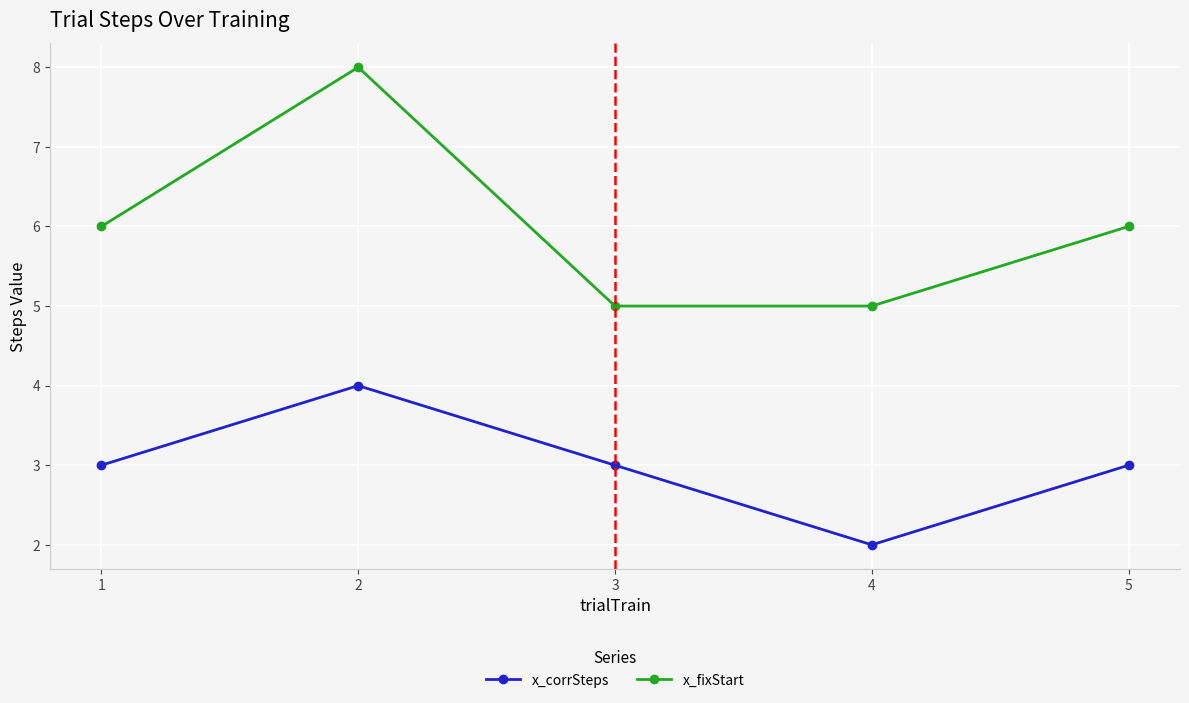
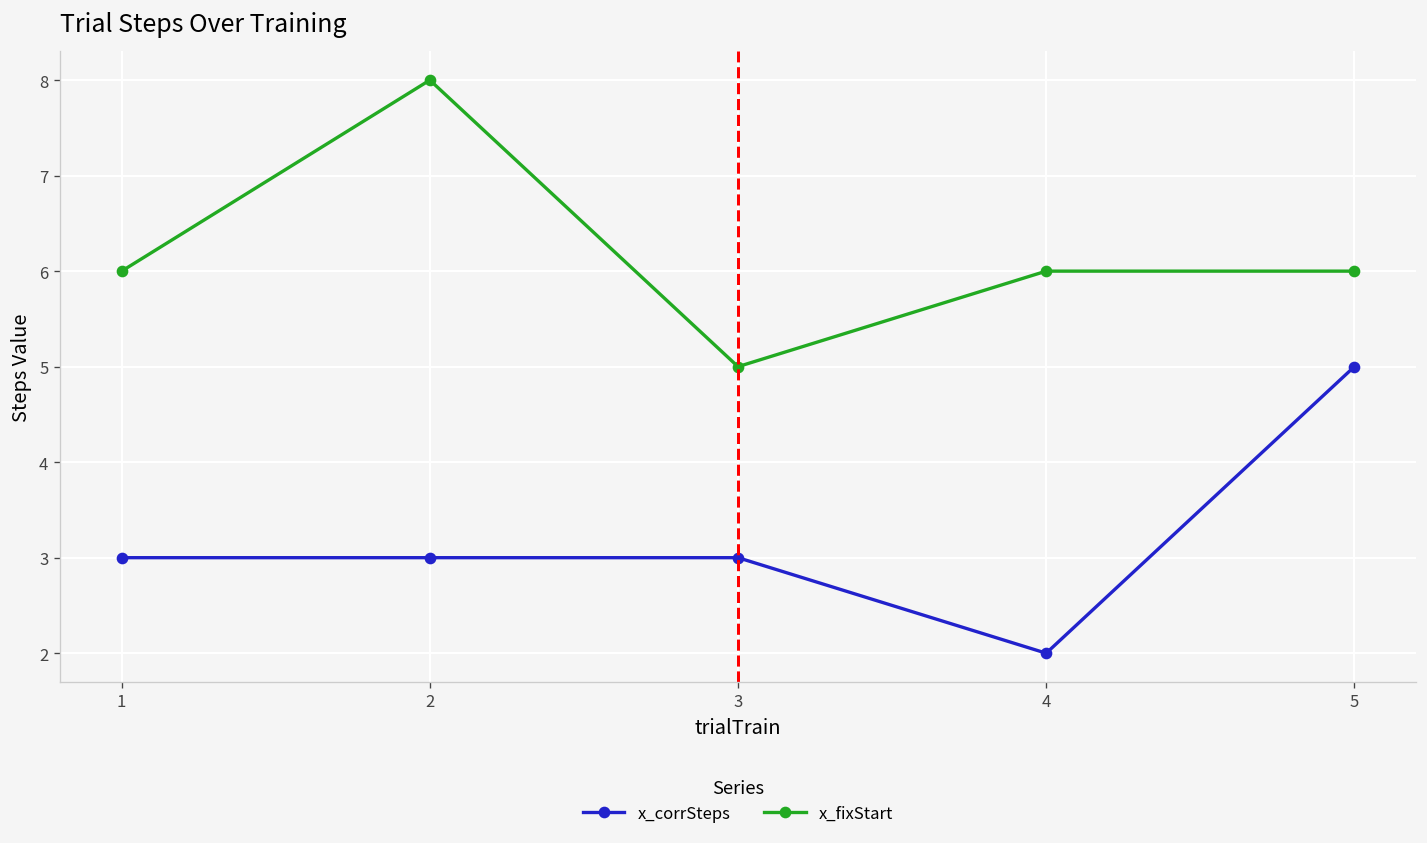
x_corrSteps, 2: 4 -> 3
x_fixStart, 4: 5 -> 6
x_corrSteps, 5: 3 -> 5
